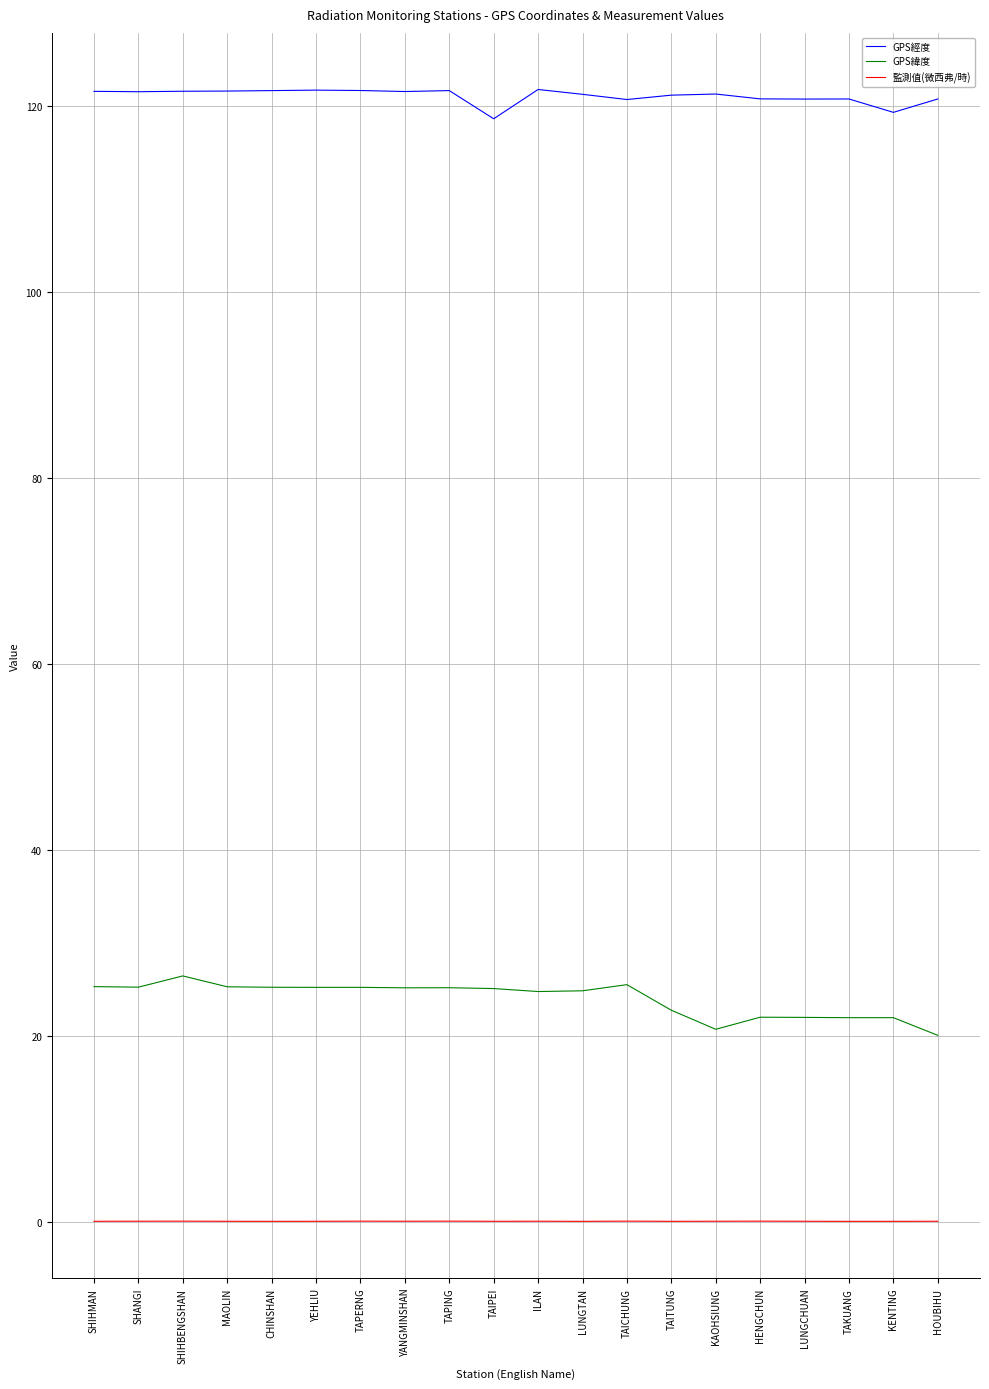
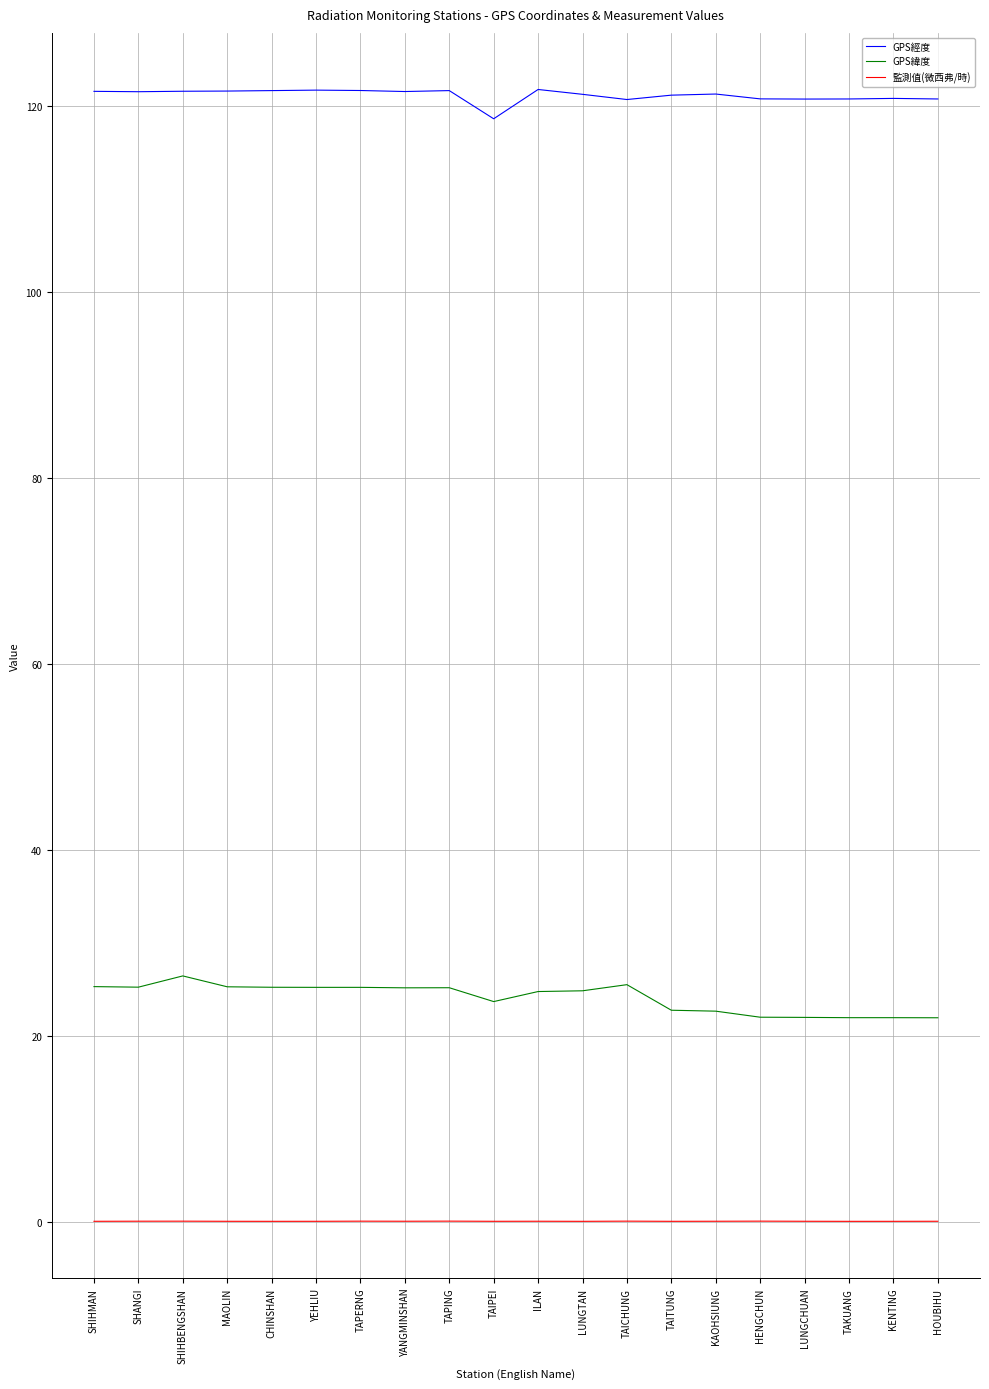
GPS緯度, TAIPEI: 25 -> 24
GPS緯度, KAOHSIUNG: 21 -> 23
GPS經度, KENTING: 119 -> 121
GPS緯度, HOUBIHU: 20 -> 22
